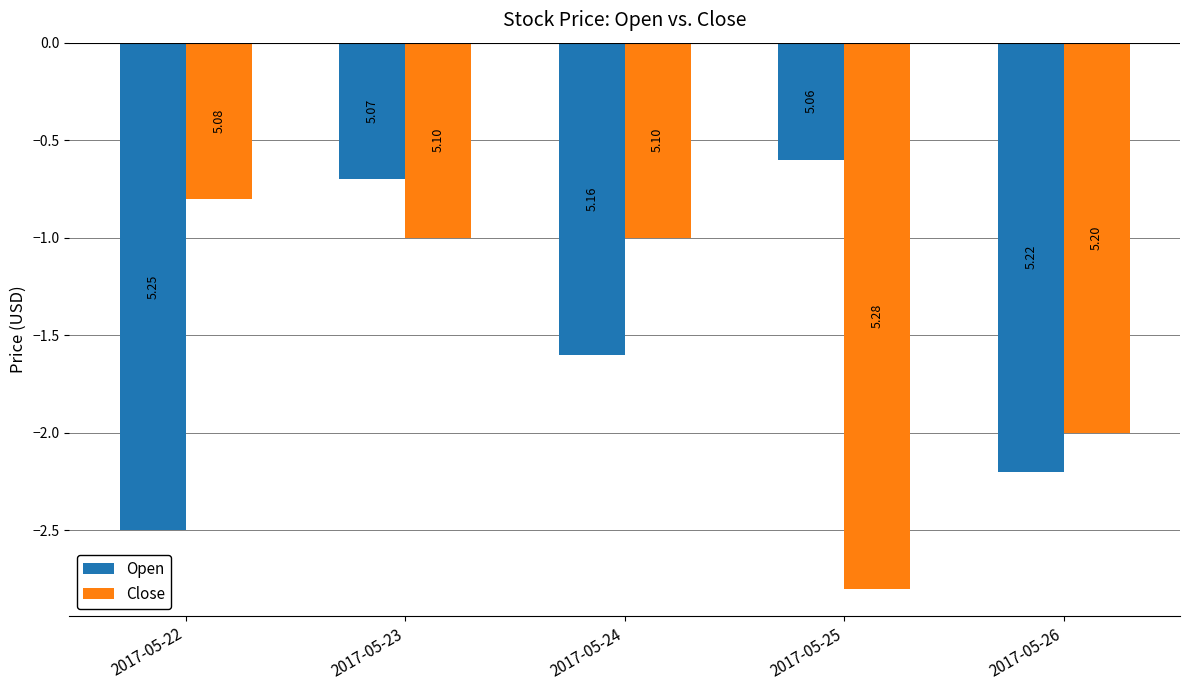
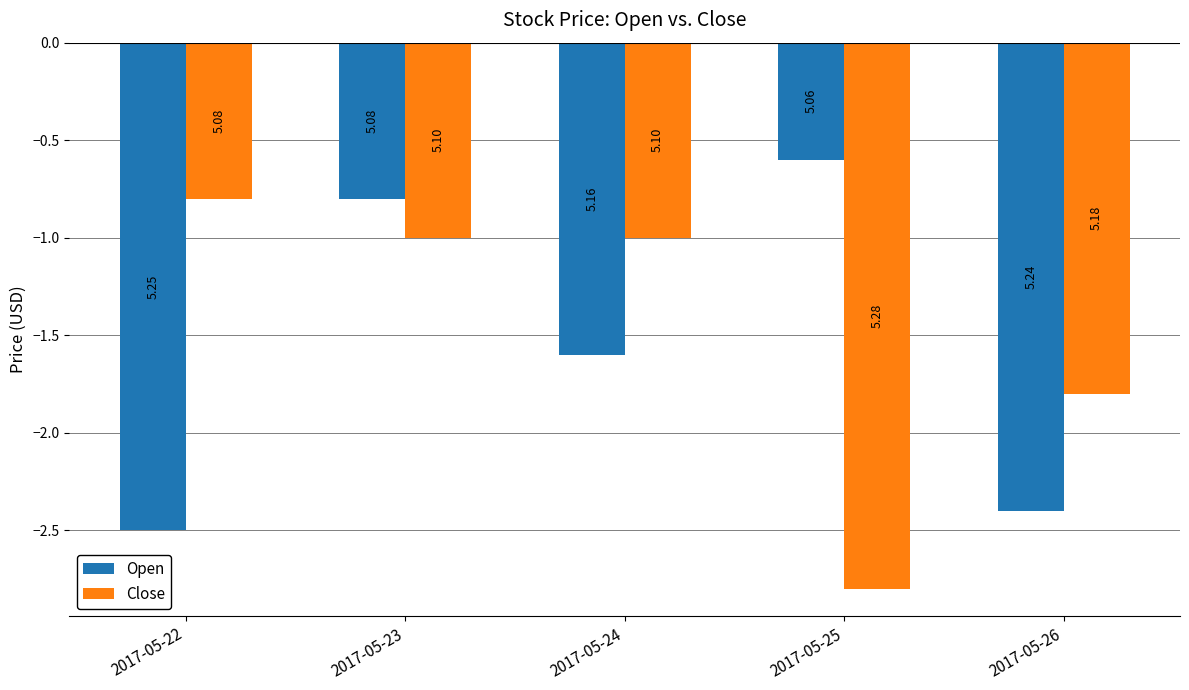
Open, 2017-05-23: 5.07 -> 5.08
Open, 2017-05-26: 5.22 -> 5.24
Close, 2017-05-26: 5.20 -> 5.18
